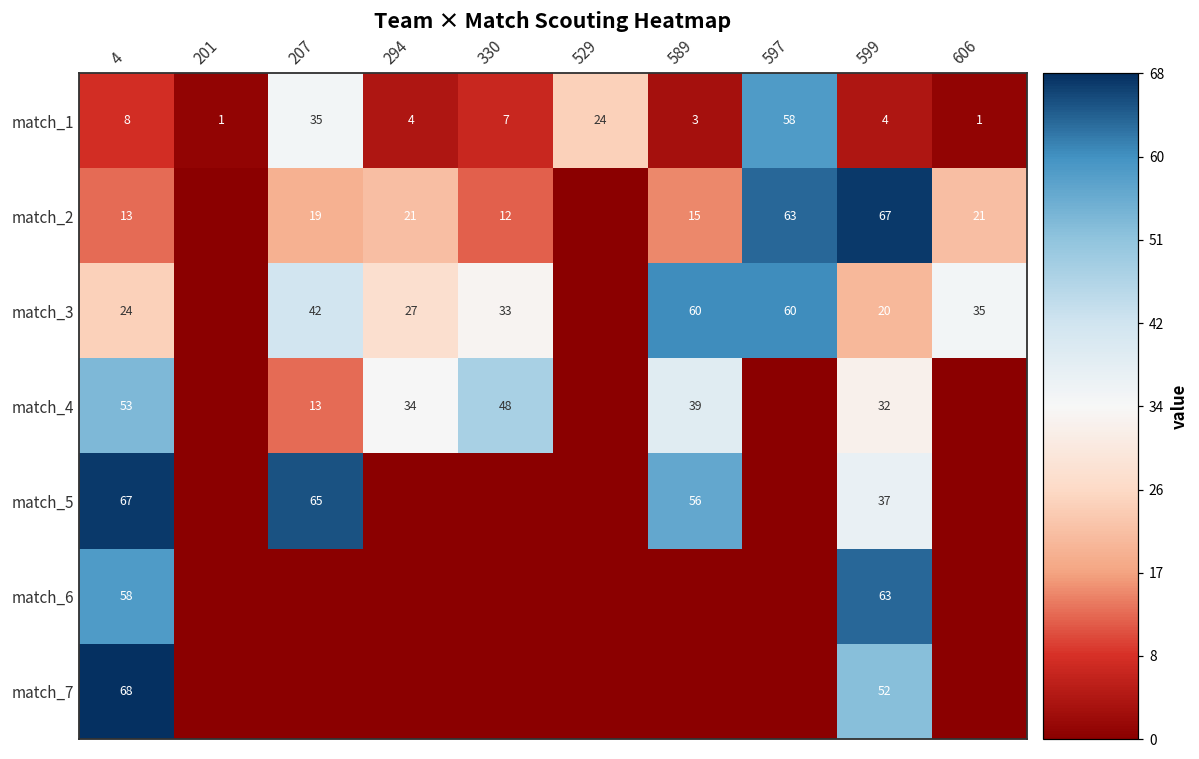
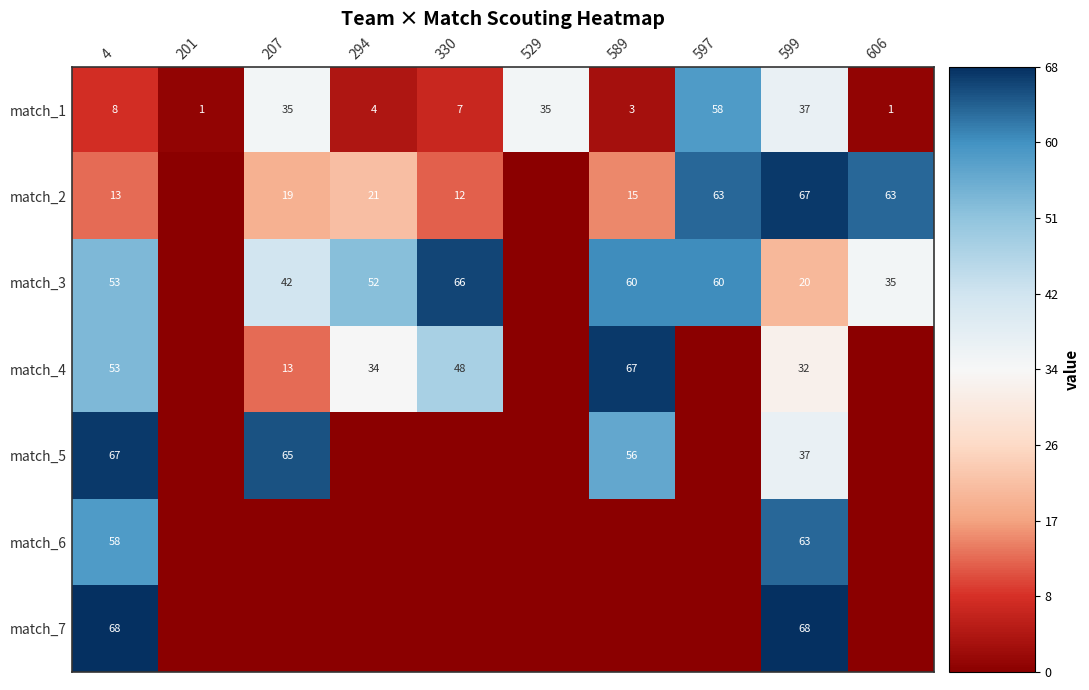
match_1, 529: 24 -> 35
match_1, 599: 4 -> 37
match_2, 606: 21 -> 63
match_3, 4: 24 -> 53
match_3, 294: 27 -> 52
match_3, 330: 33 -> 66
match_4, 589: 39 -> 67
match_7, 599: 52 -> 68
